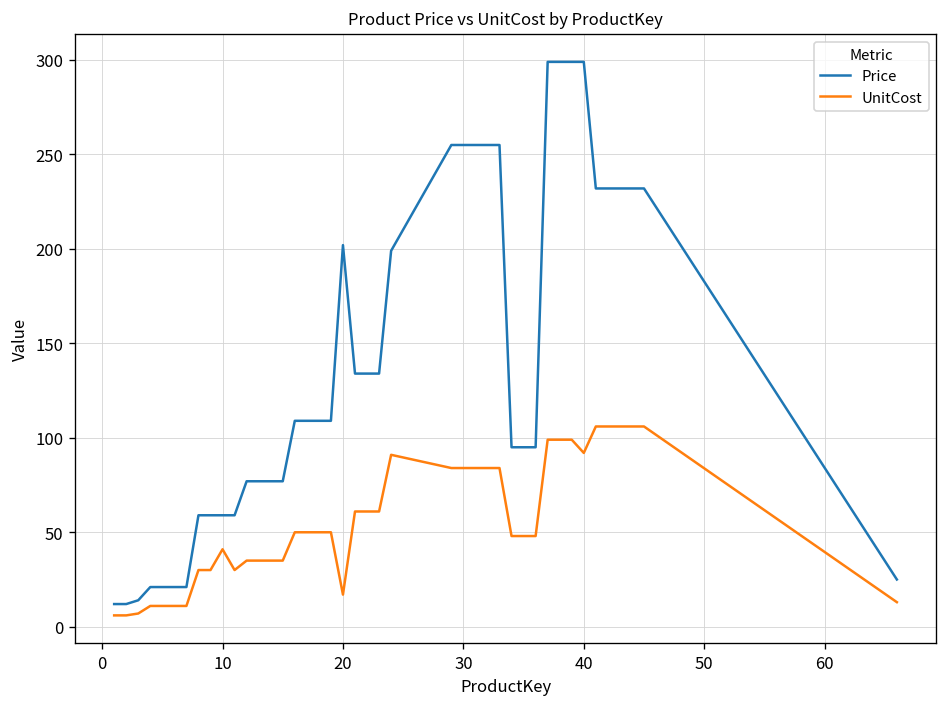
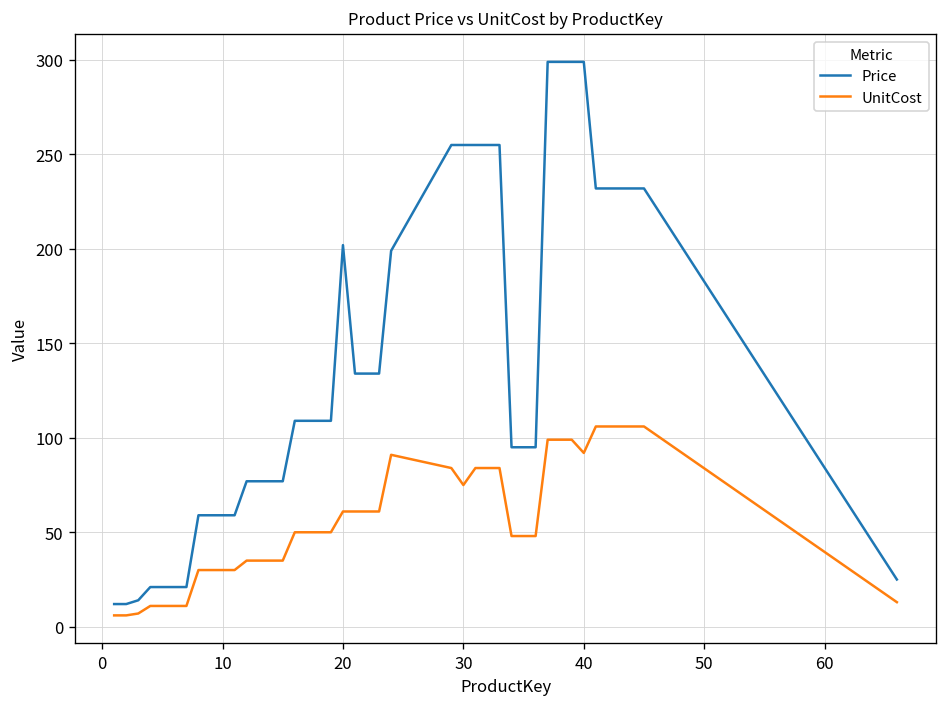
UnitCost, 10: 41 -> 30
UnitCost, 20: 17 -> 61
UnitCost, 30: 84 -> 75
